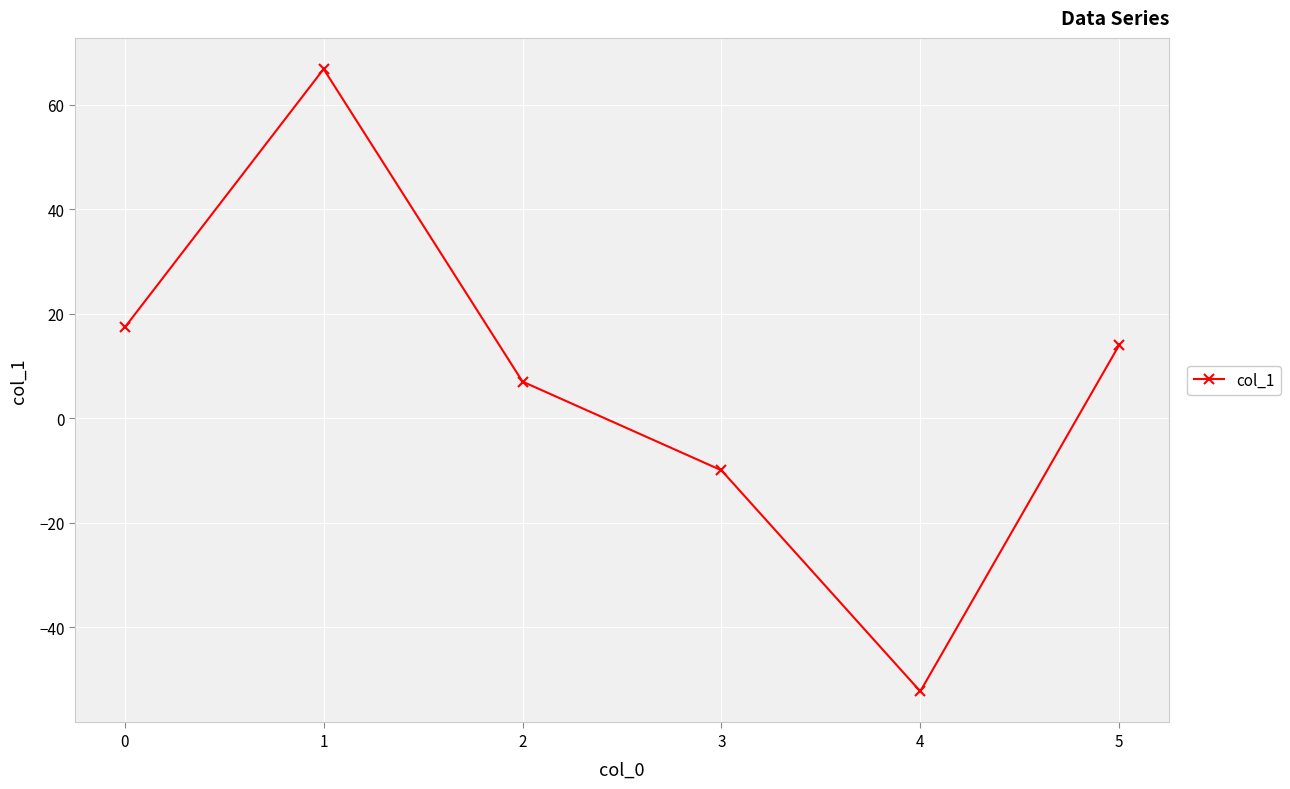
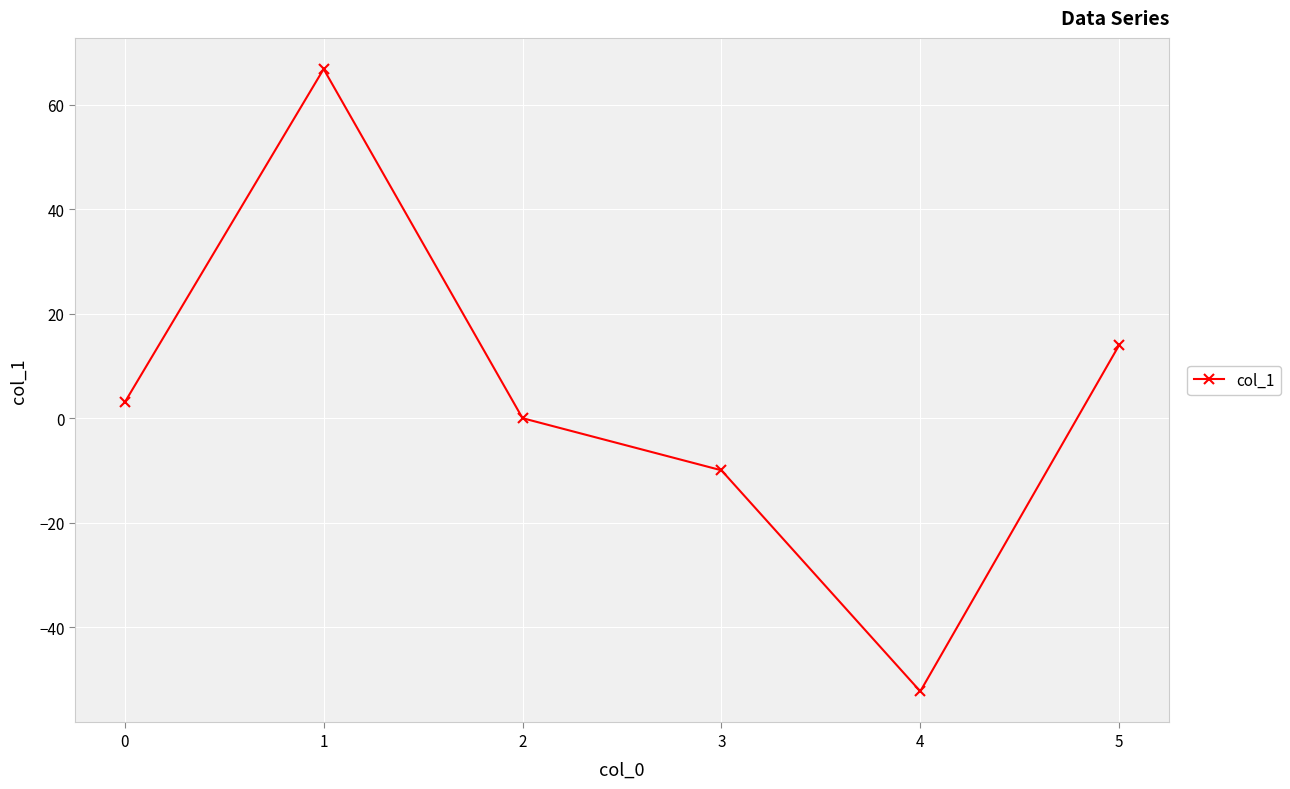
0: 17 -> 3
2: 7 -> 0
